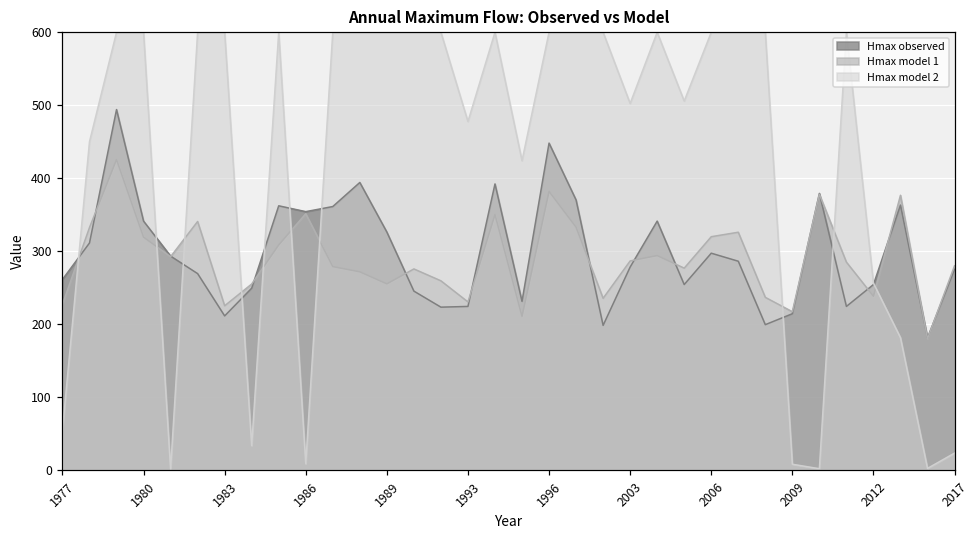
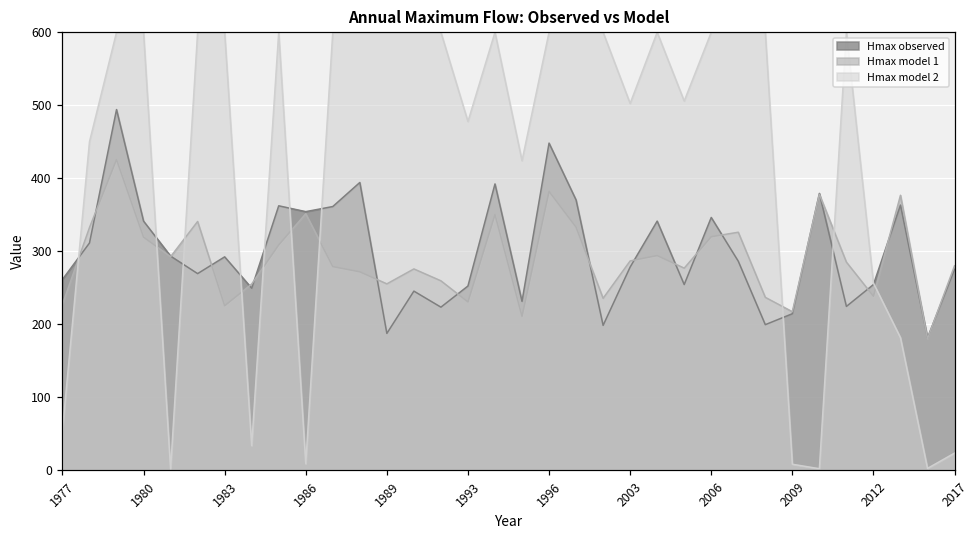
Hmax observed, 1983: 210 -> 290
Hmax observed, 1989: 330 -> 190
Hmax observed, 1993: 220 -> 250
Hmax observed, 2006: 300 -> 350
